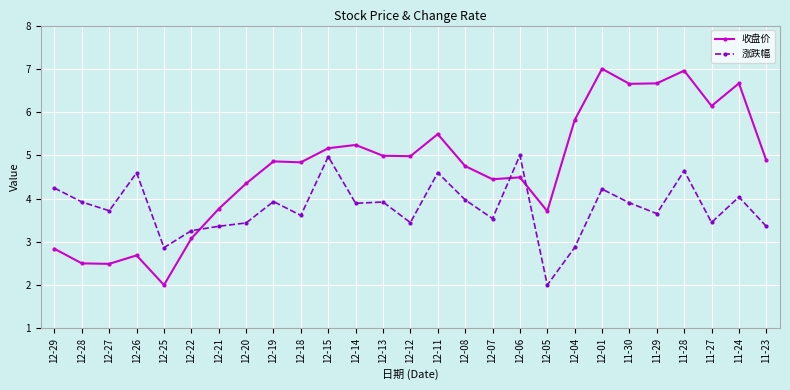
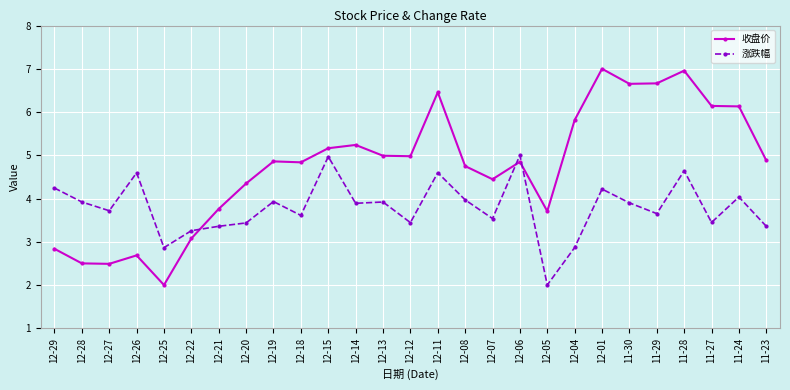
收盘价, 12-11: 5.5 -> 6.5
收盘价, 12-06: 4.5 -> 4.8
收盘价, 11-24: 6.7 -> 6.1
